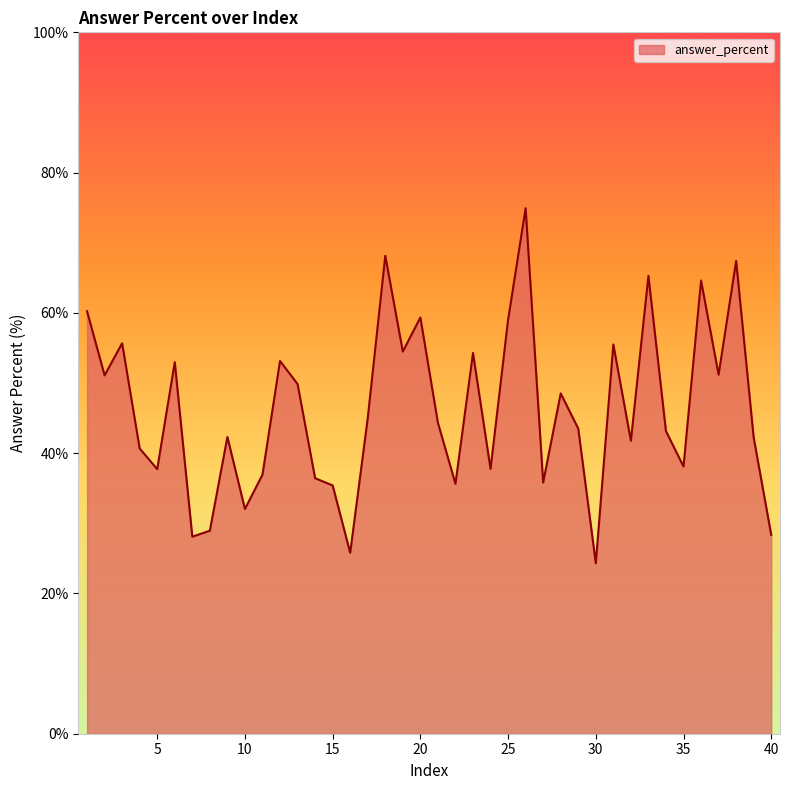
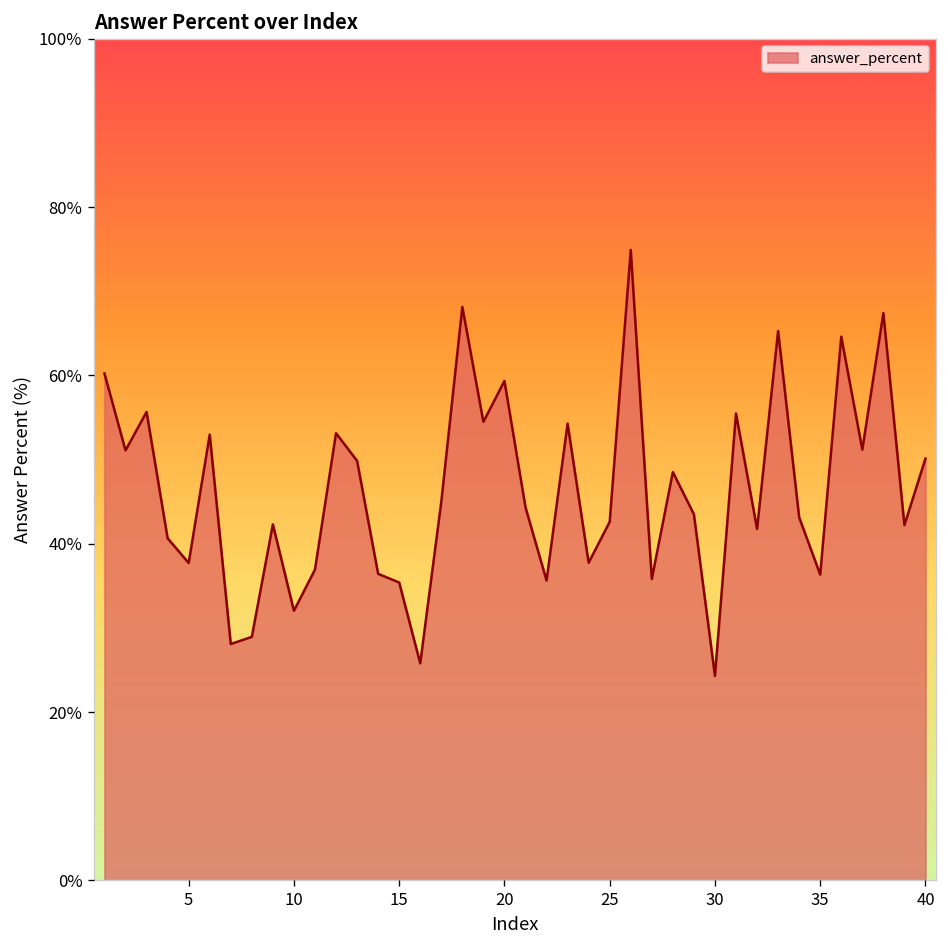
25: 59% -> 43%
35: 38% -> 36%
40: 28% -> 50%
